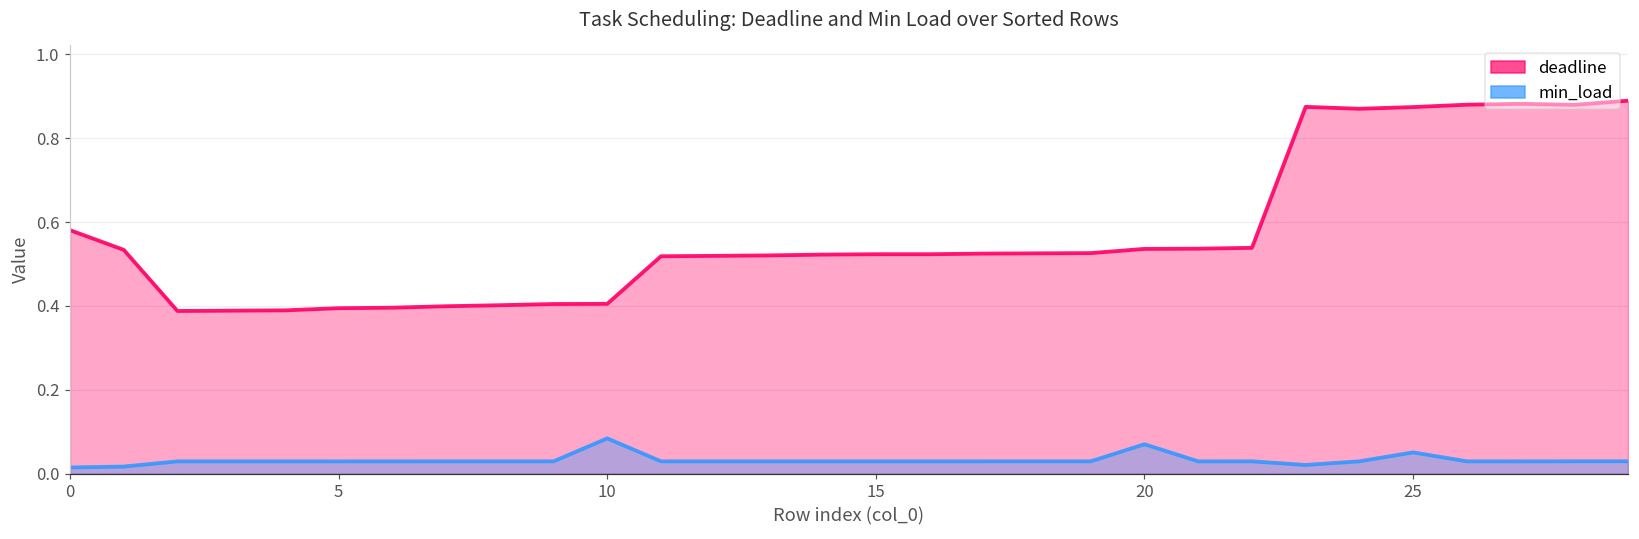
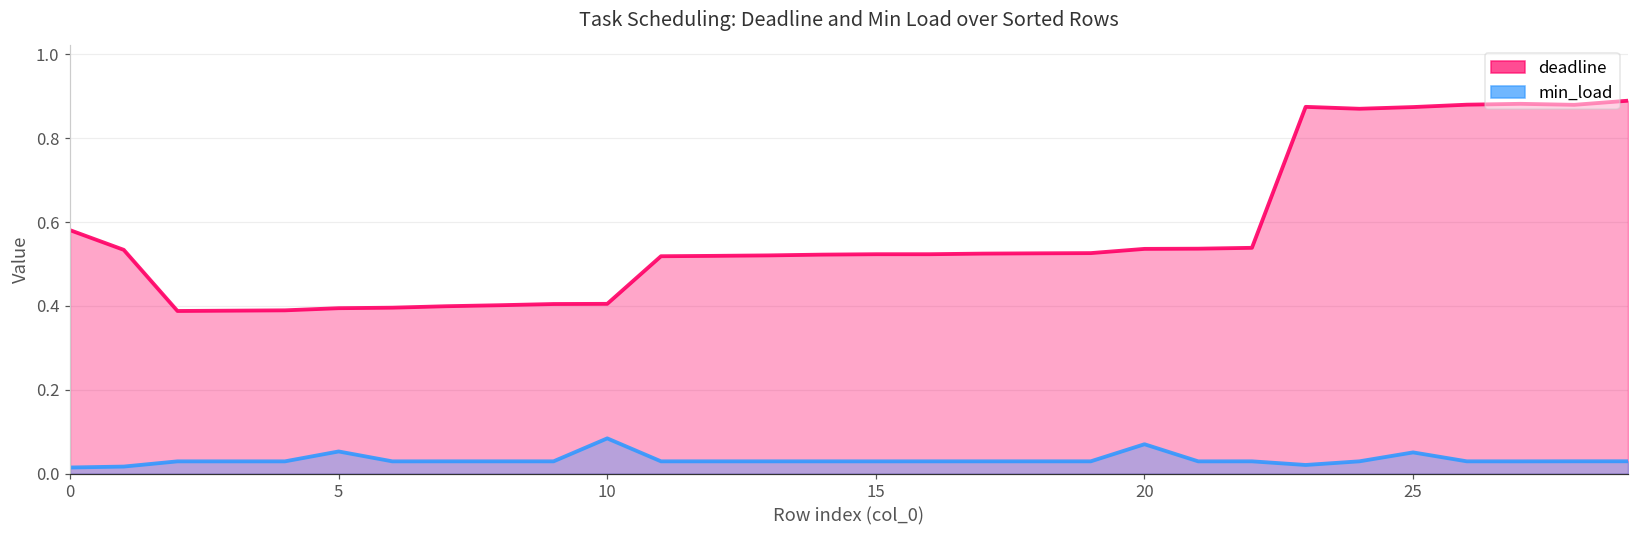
min_load, 5: 0.03 -> 0.05
